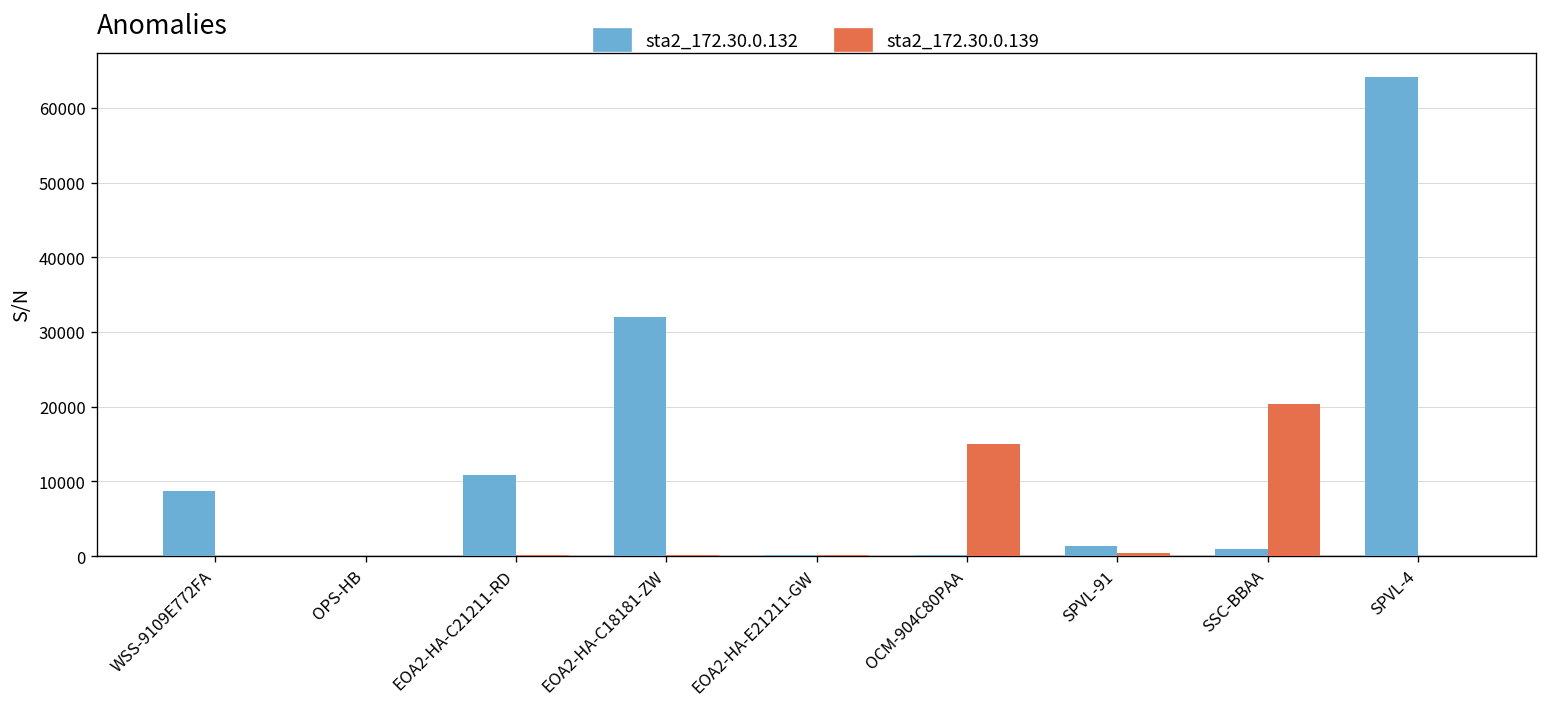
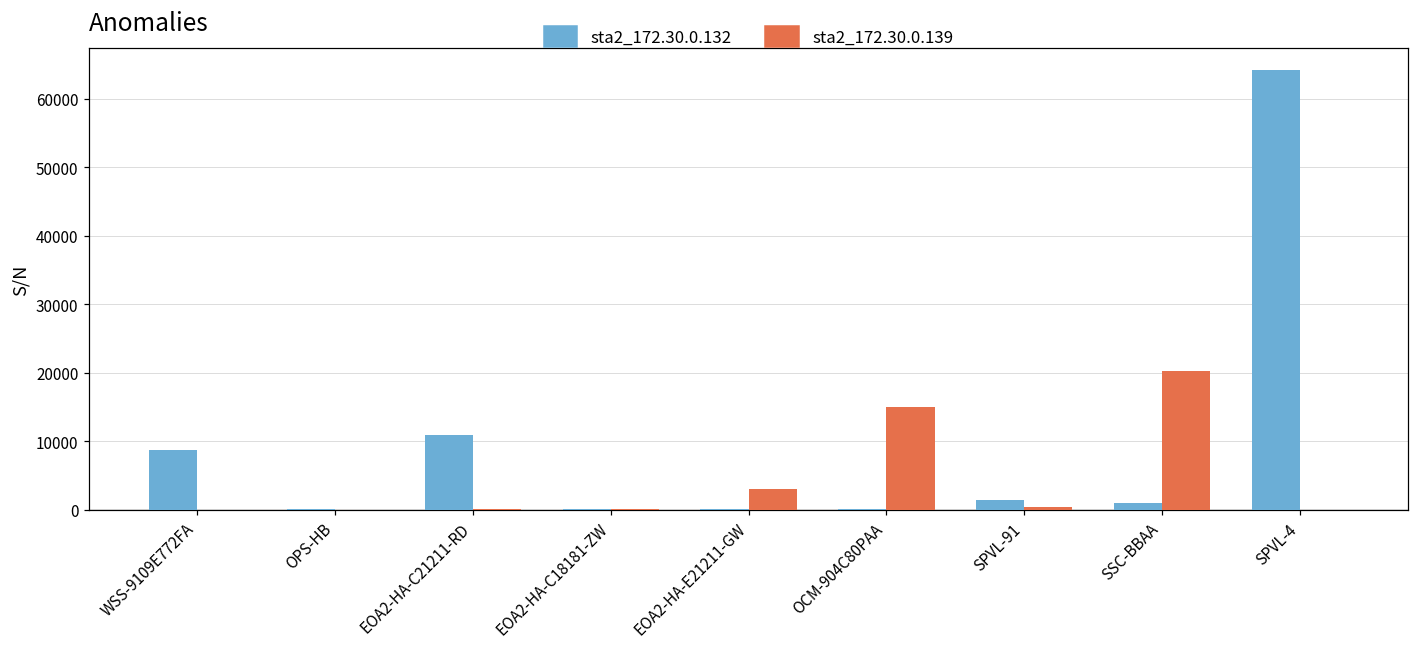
sta2_172.30.0.132, EOA2-HA-C18181-ZW: 32000 -> 0
sta2_172.30.0.139, EOA2-HA-E21211-GW: 0 -> 3000
